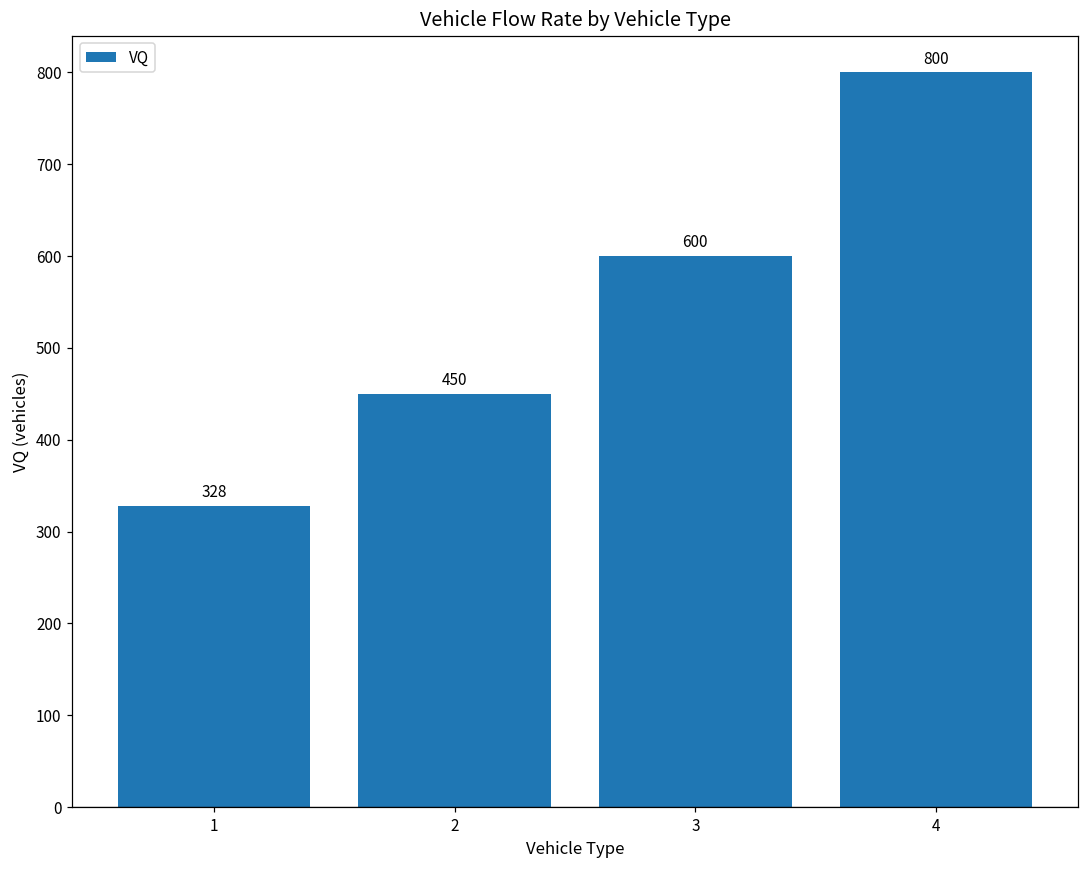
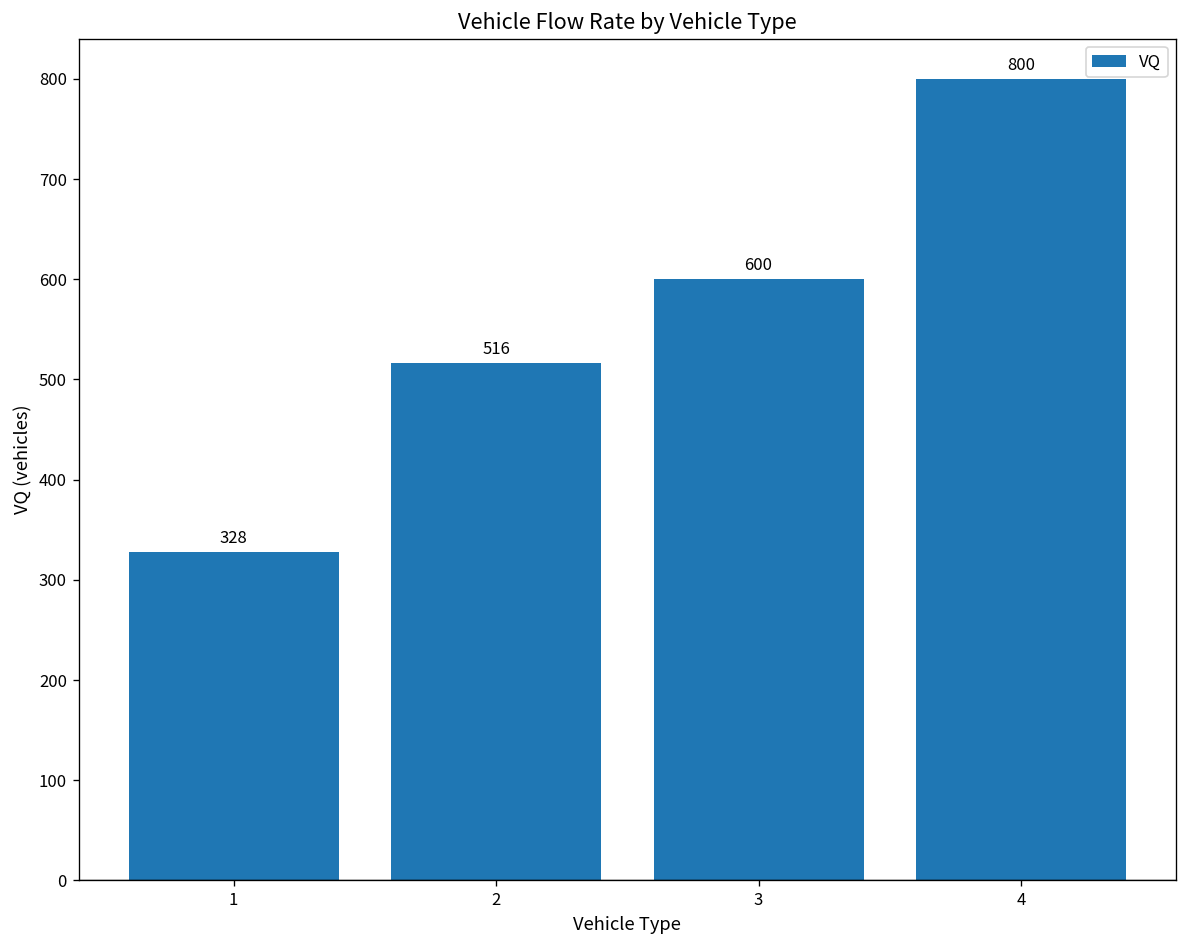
2: 450 -> 516
